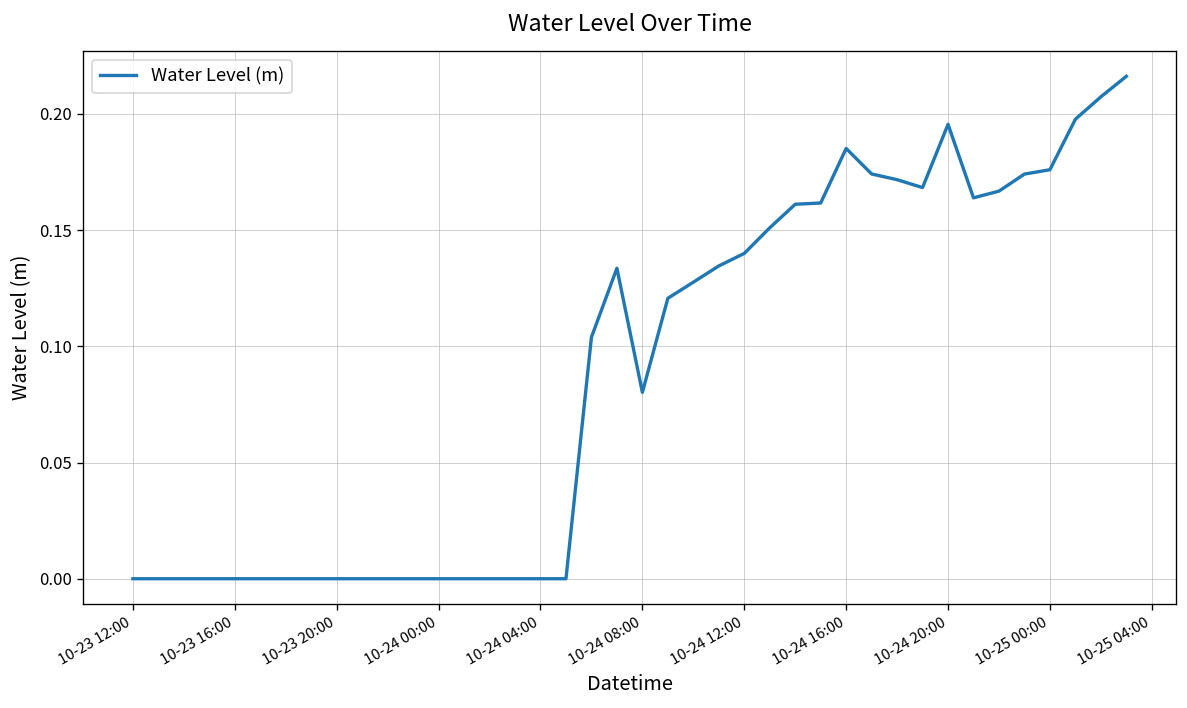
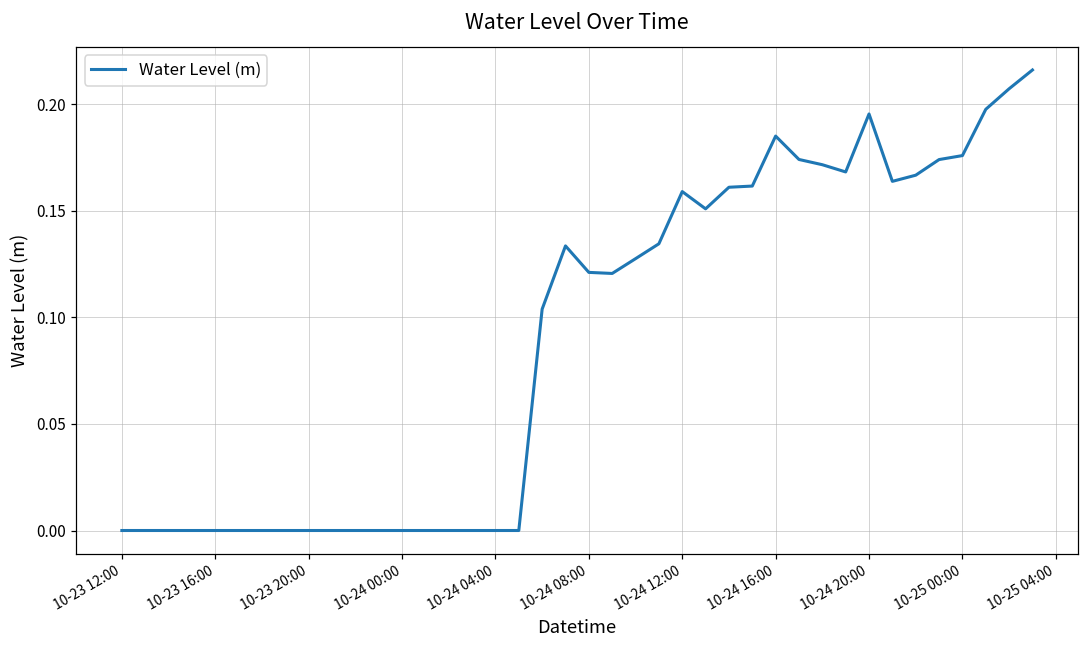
10-24 08:00: 0.080 -> 0.121
10-24 12:00: 0.140 -> 0.159
